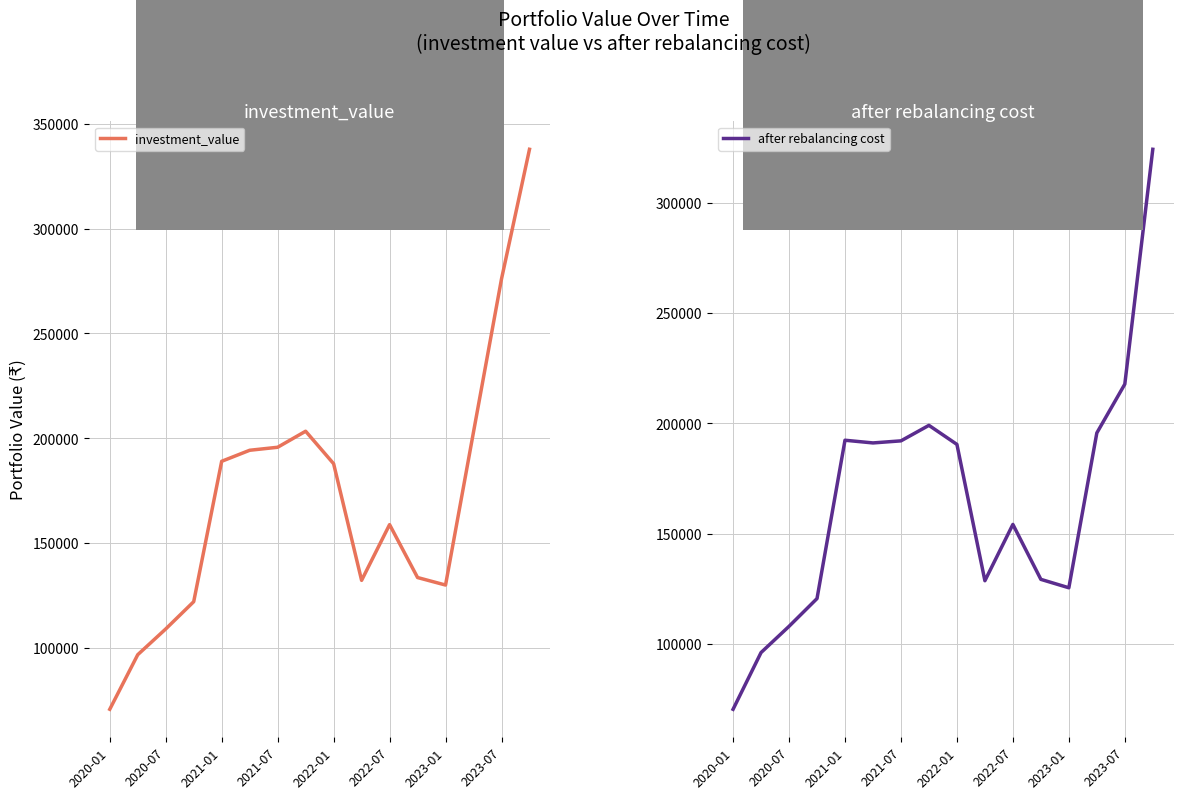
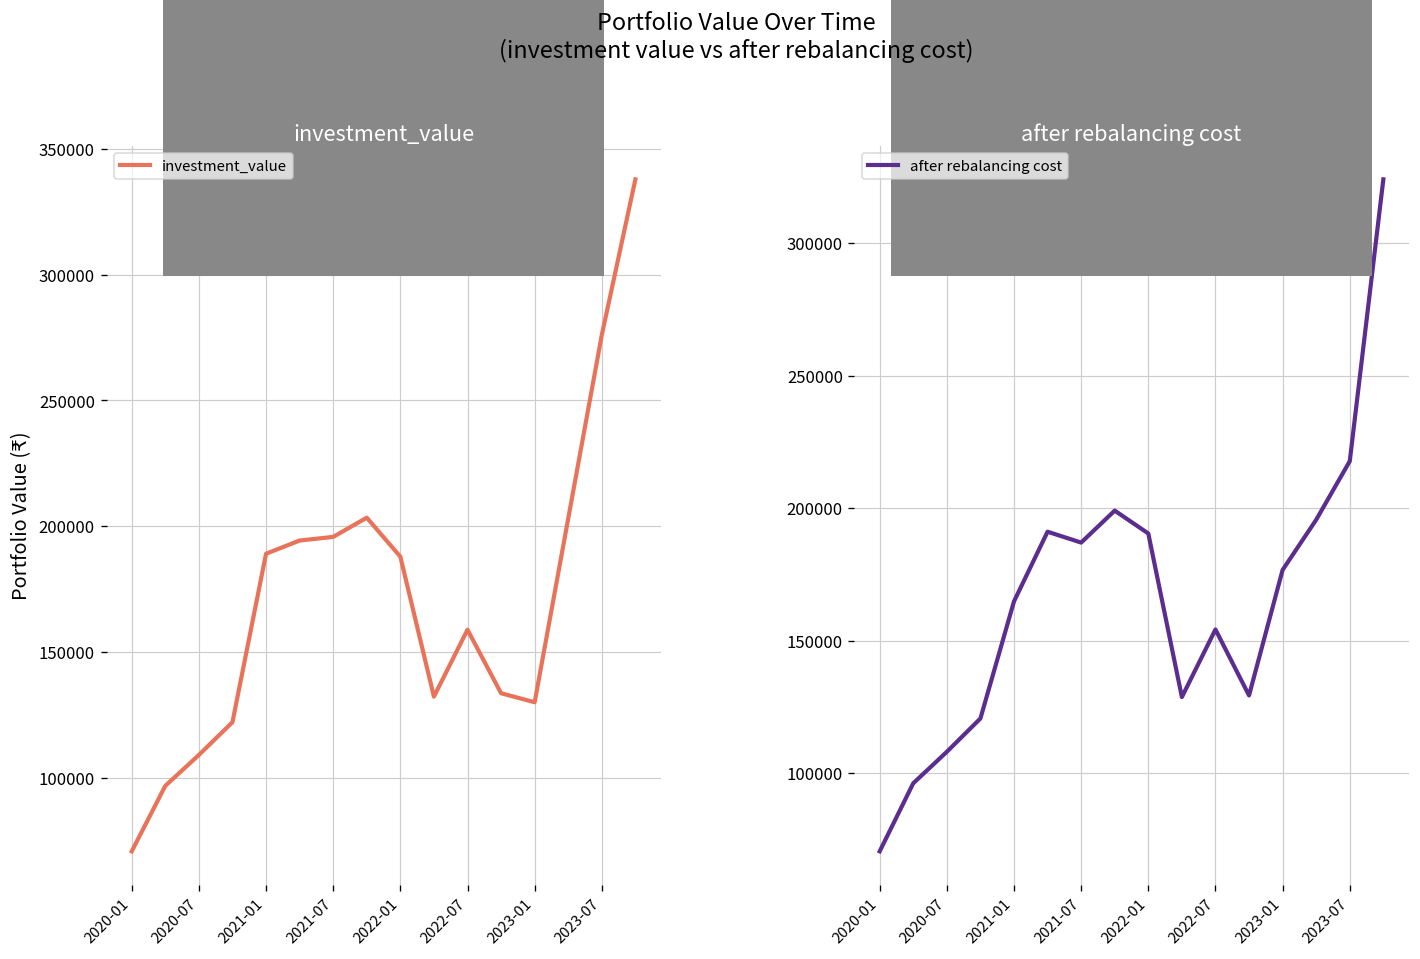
after rebalancing cost, 2021-01: 192000 -> 165000
after rebalancing cost, 2021-07: 192000 -> 187000
after rebalancing cost, 2023-01: 126000 -> 177000
